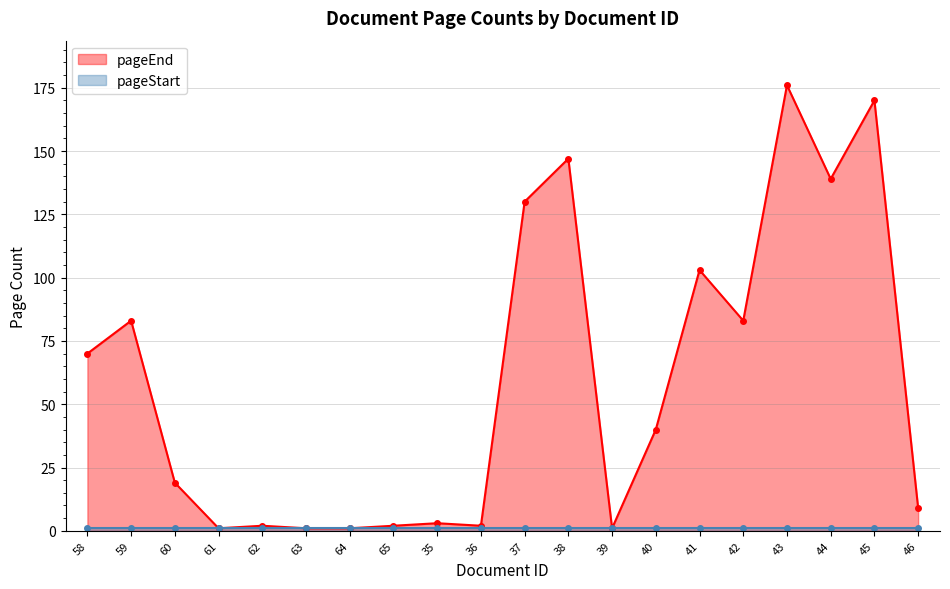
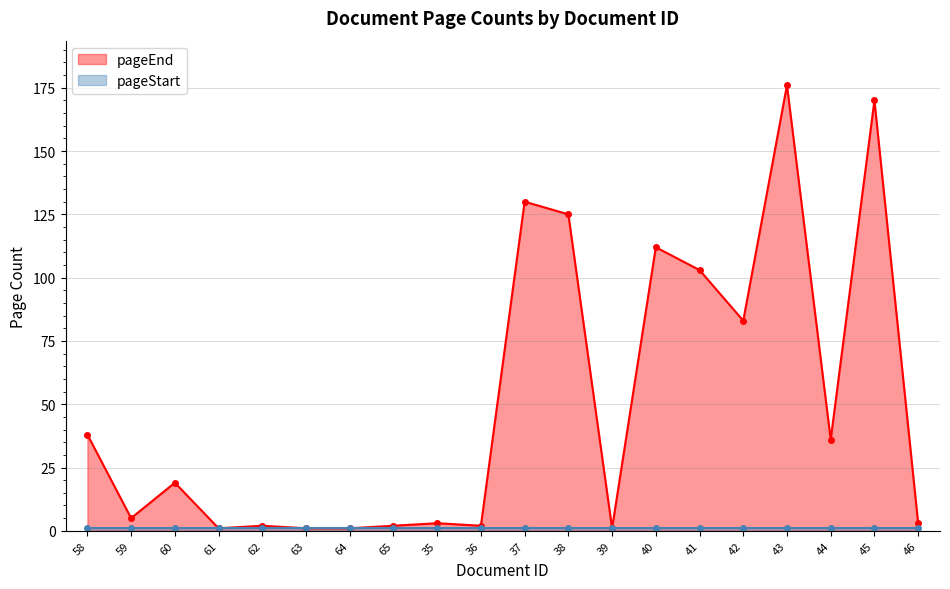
pageEnd, 58: 70 -> 38
pageEnd, 59: 83 -> 5
pageEnd, 38: 147 -> 125
pageEnd, 40: 40 -> 112
pageEnd, 44: 139 -> 36
pageEnd, 46: 9 -> 3
